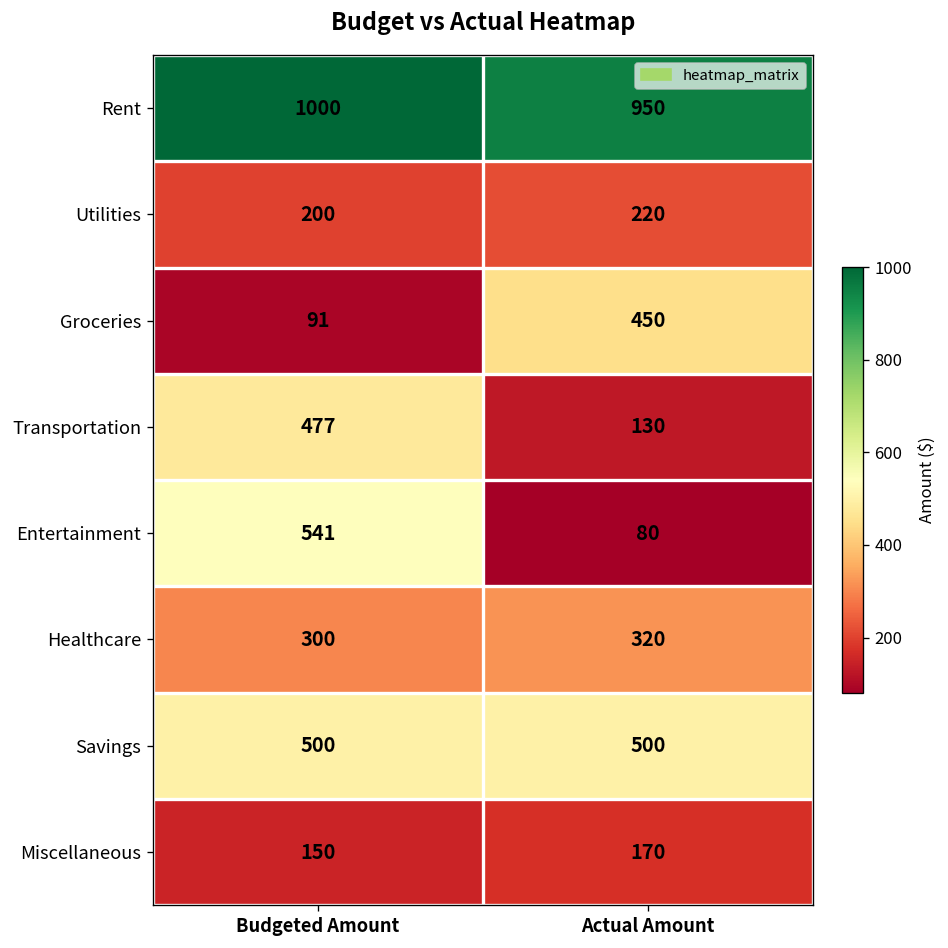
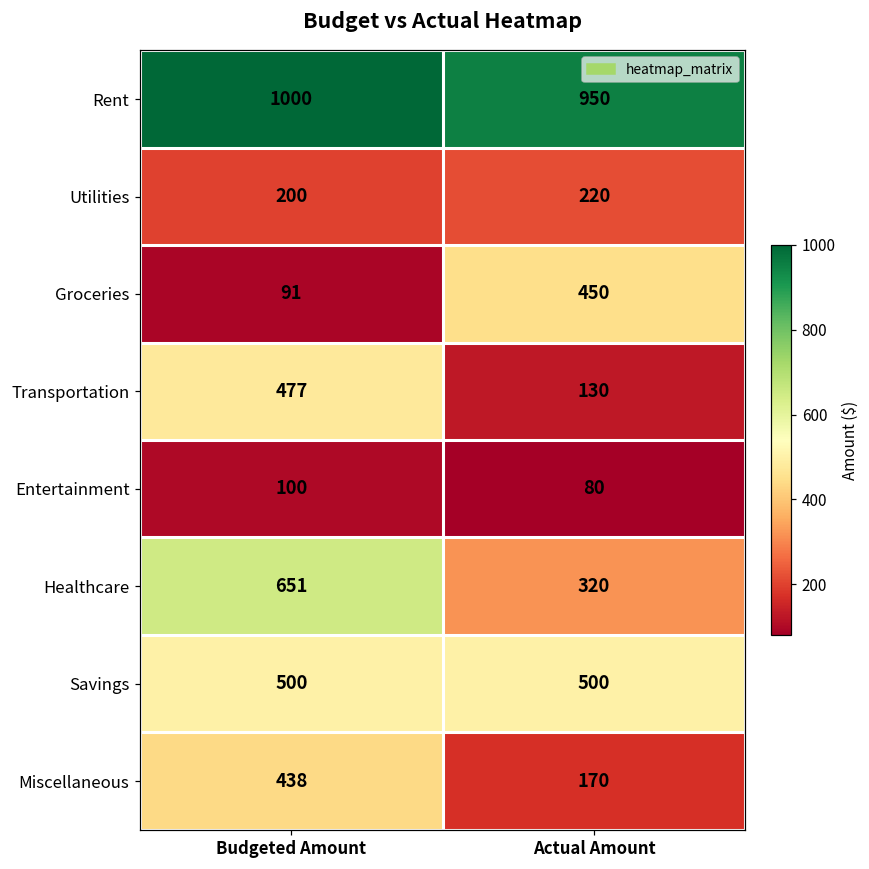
Entertainment, Budgeted Amount: 541 -> 100
Healthcare, Budgeted Amount: 300 -> 651
Miscellaneous, Budgeted Amount: 150 -> 438
